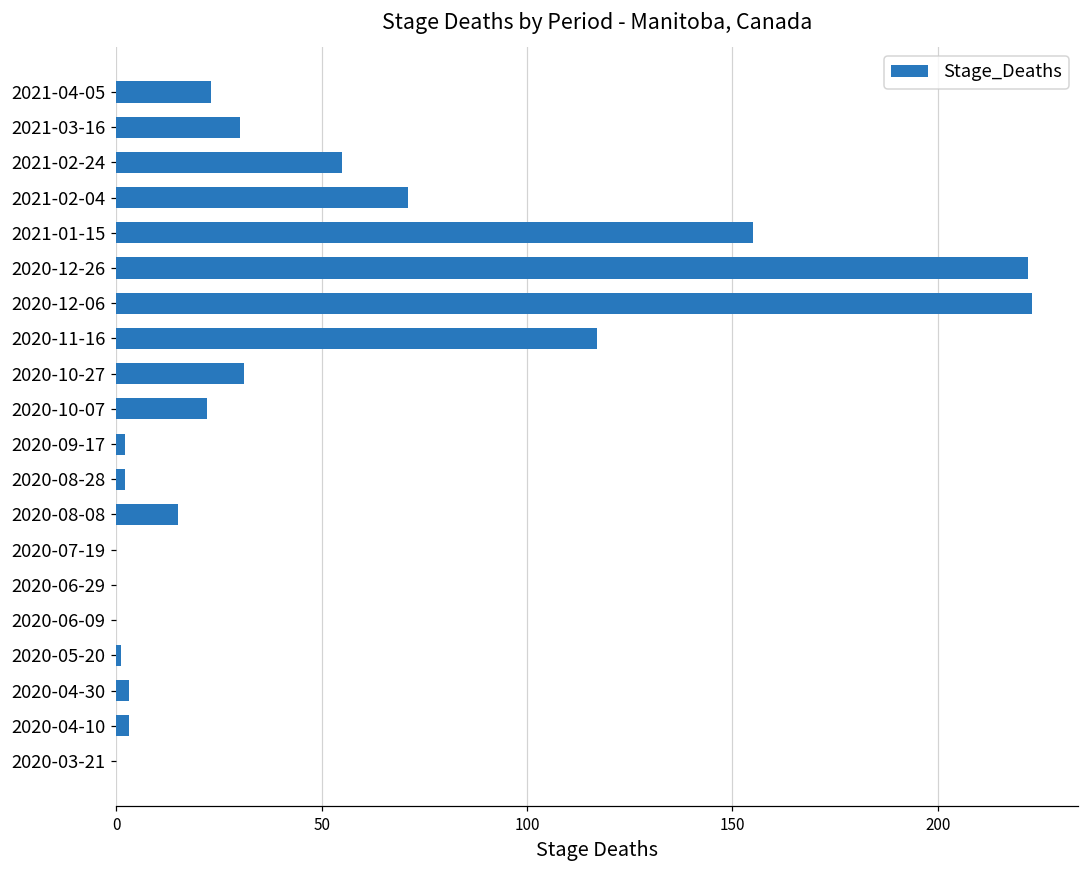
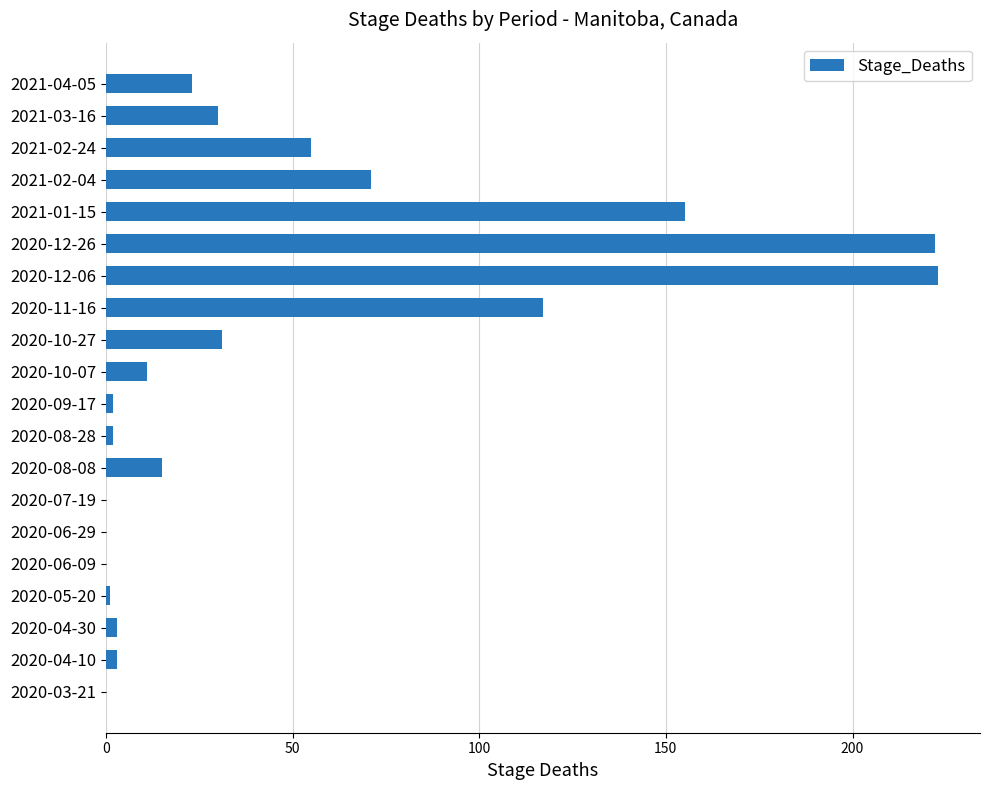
2020-10-07: 22 -> 11
